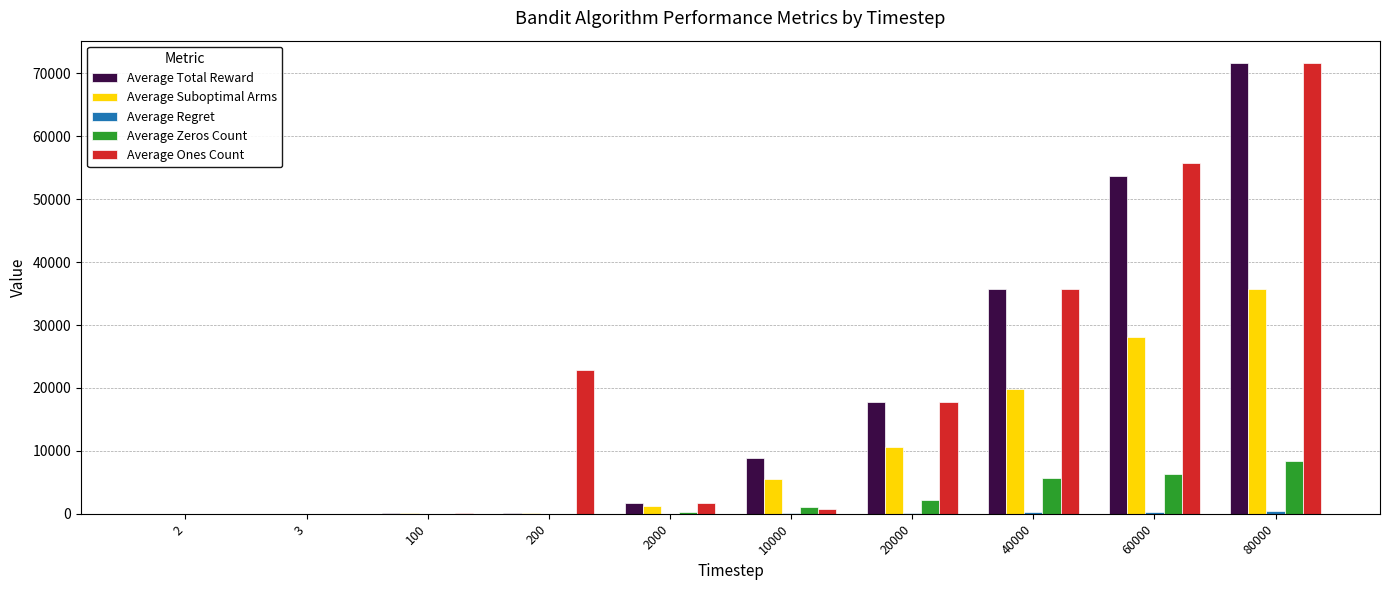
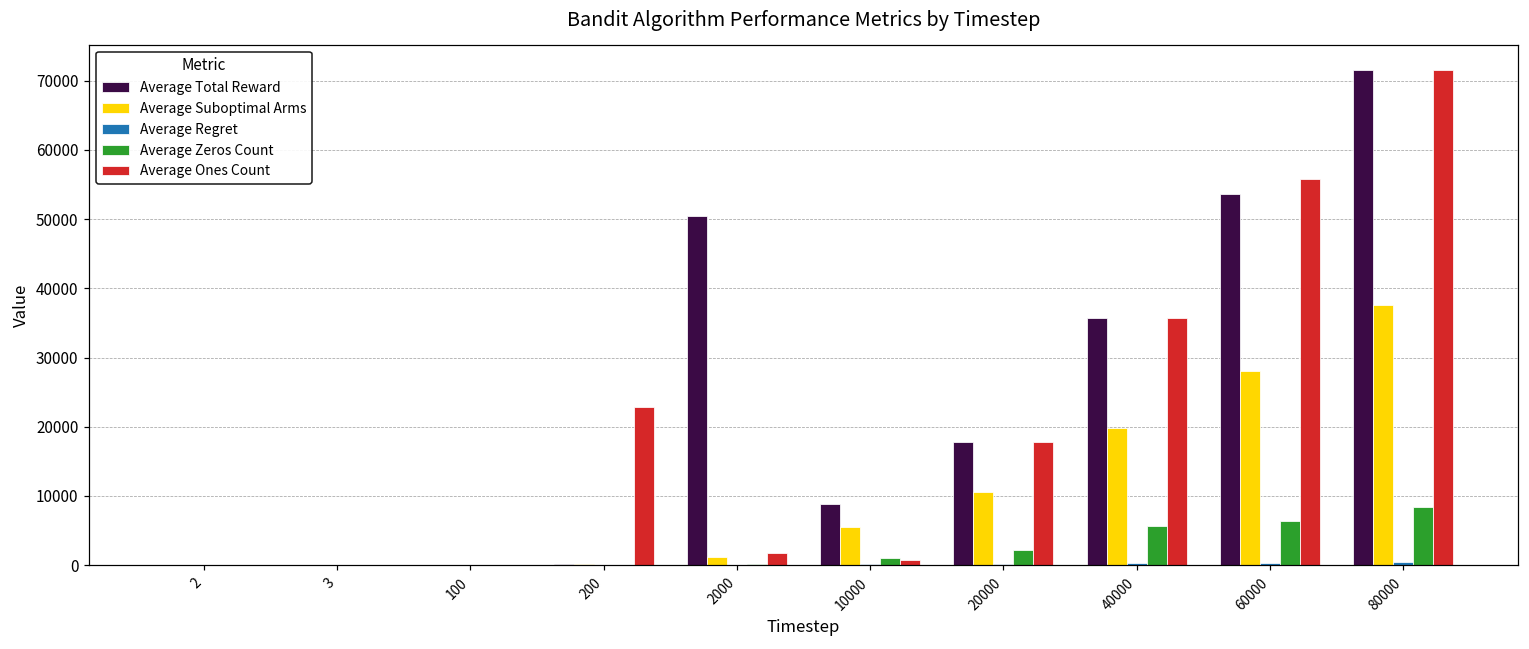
Average Total Reward, 2000: 2000 -> 50000
Average Suboptimal Arms, 80000: 36000 -> 38000
